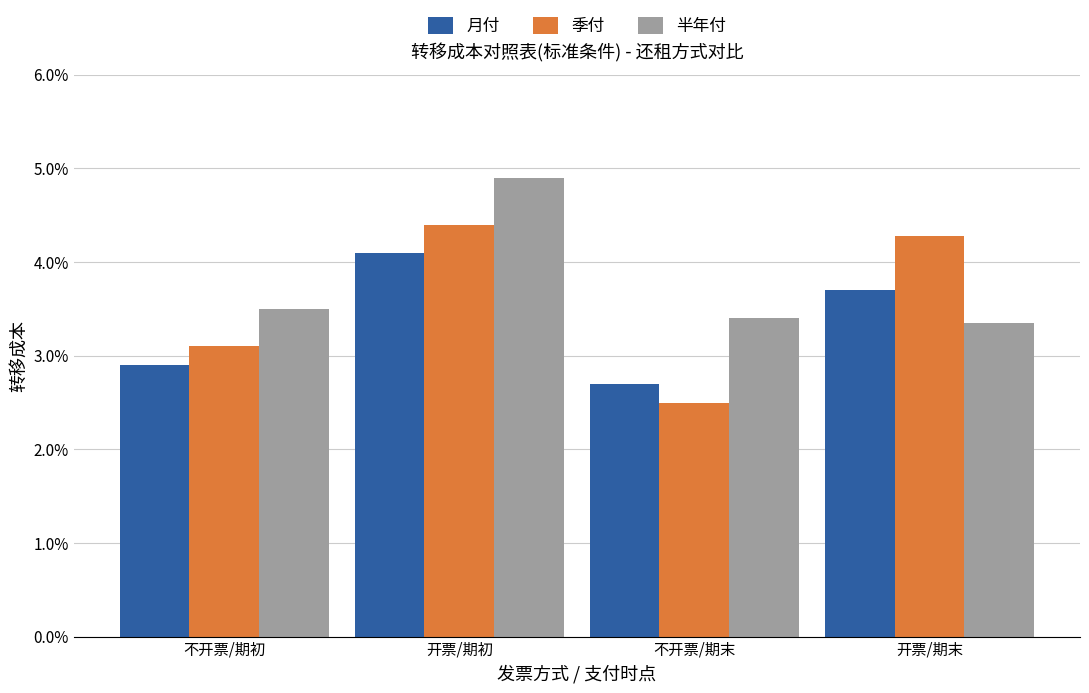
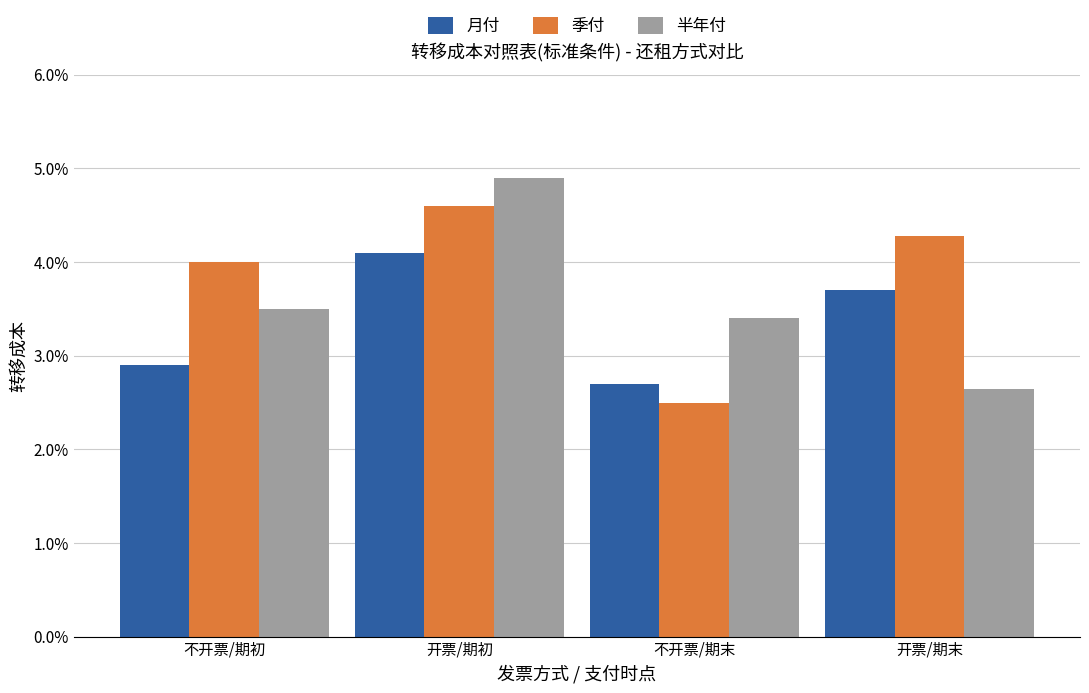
季付, 不开票/期初: 3.1% -> 4.0%
季付, 开票/期初: 4.4% -> 4.6%
半年付, 开票/期末: 3.4% -> 2.7%
